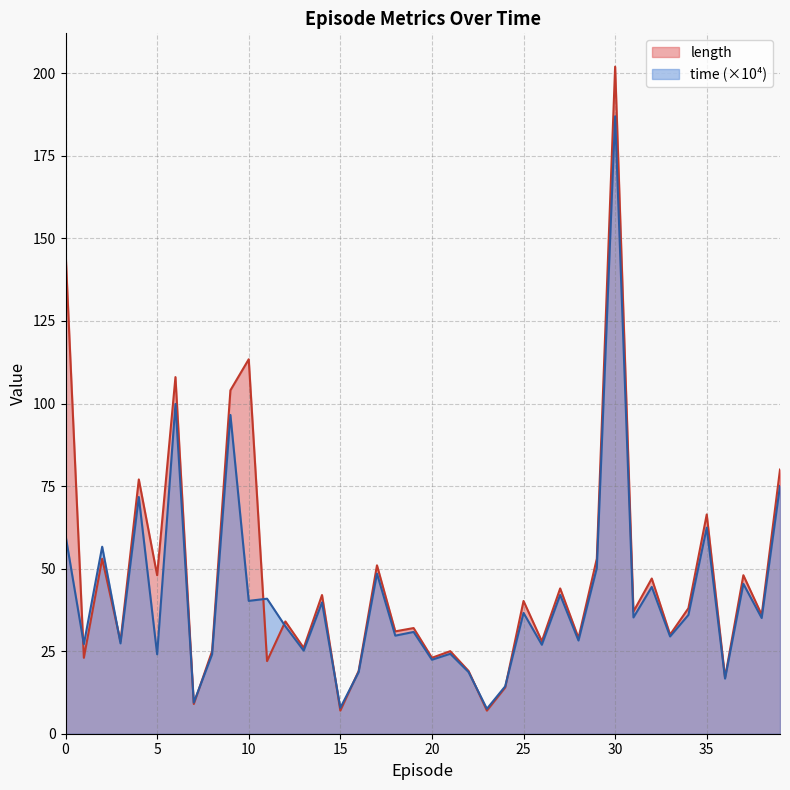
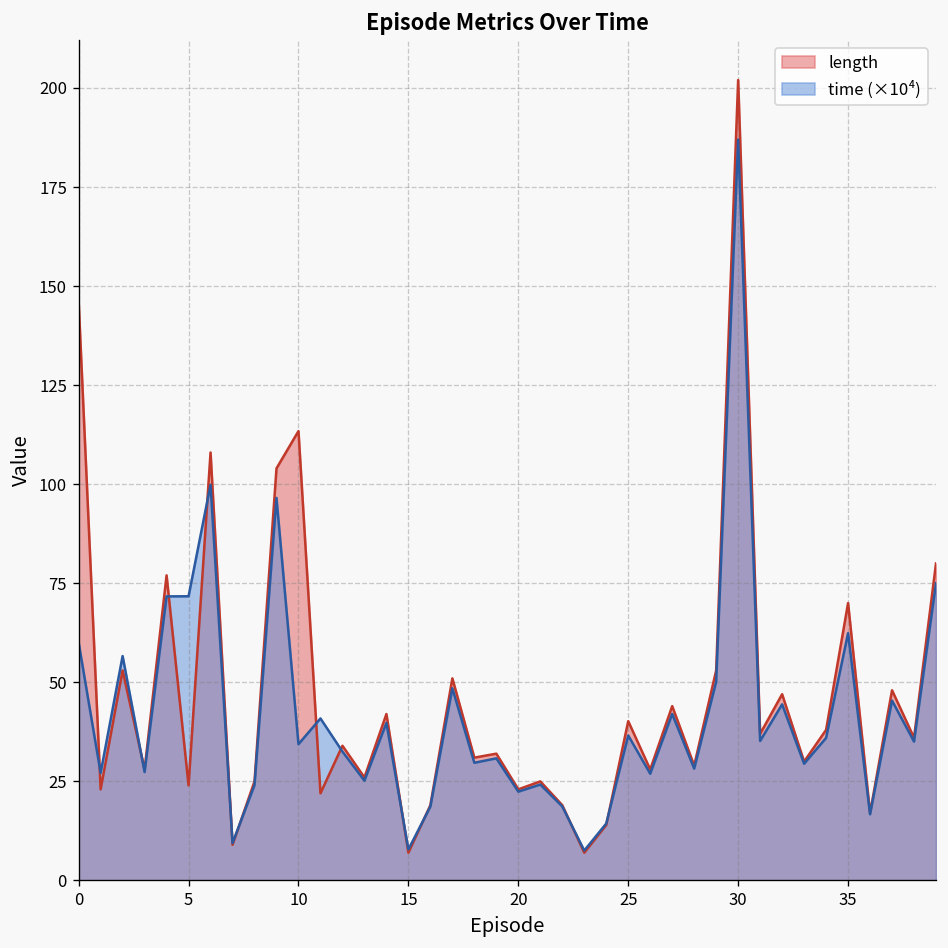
length, 5: 48 -> 24
time (×10⁴), 5: 24 -> 72
time (×10⁴), 10: 40 -> 34
length, 35: 66 -> 70
